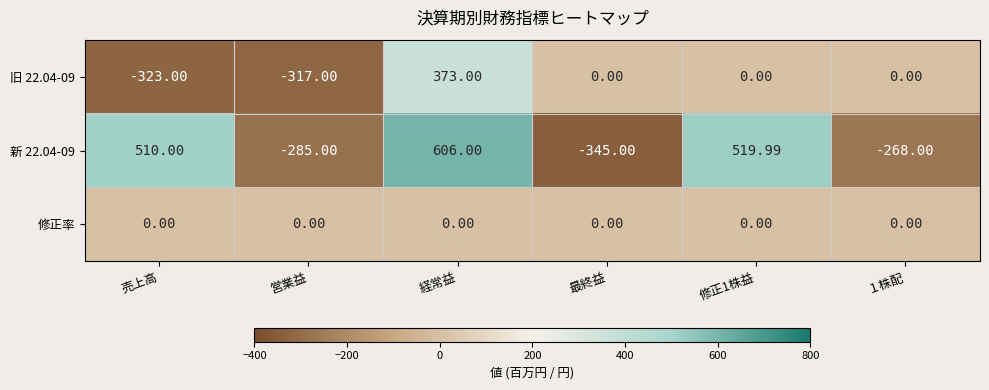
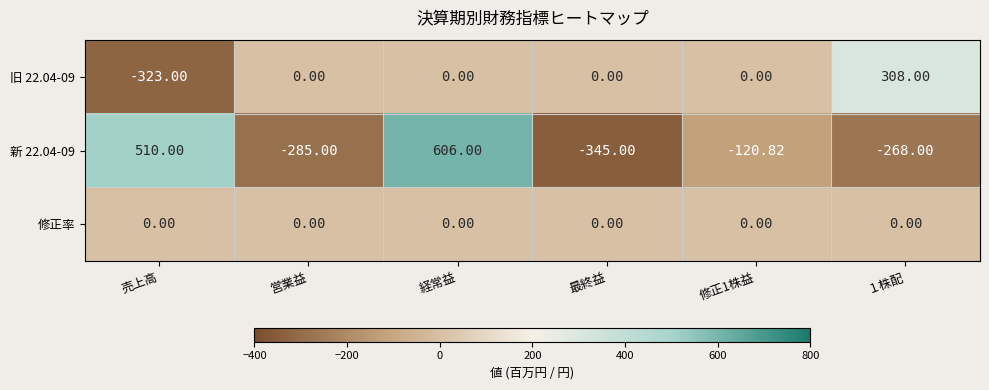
旧 22.04-09, 営業益: -317.00 -> 0.00
旧 22.04-09, 経常益: 373.00 -> 0.00
旧 22.04-09, １株配: 0.00 -> 308.00
新 22.04-09, 修正1株益: 519.99 -> -120.82
